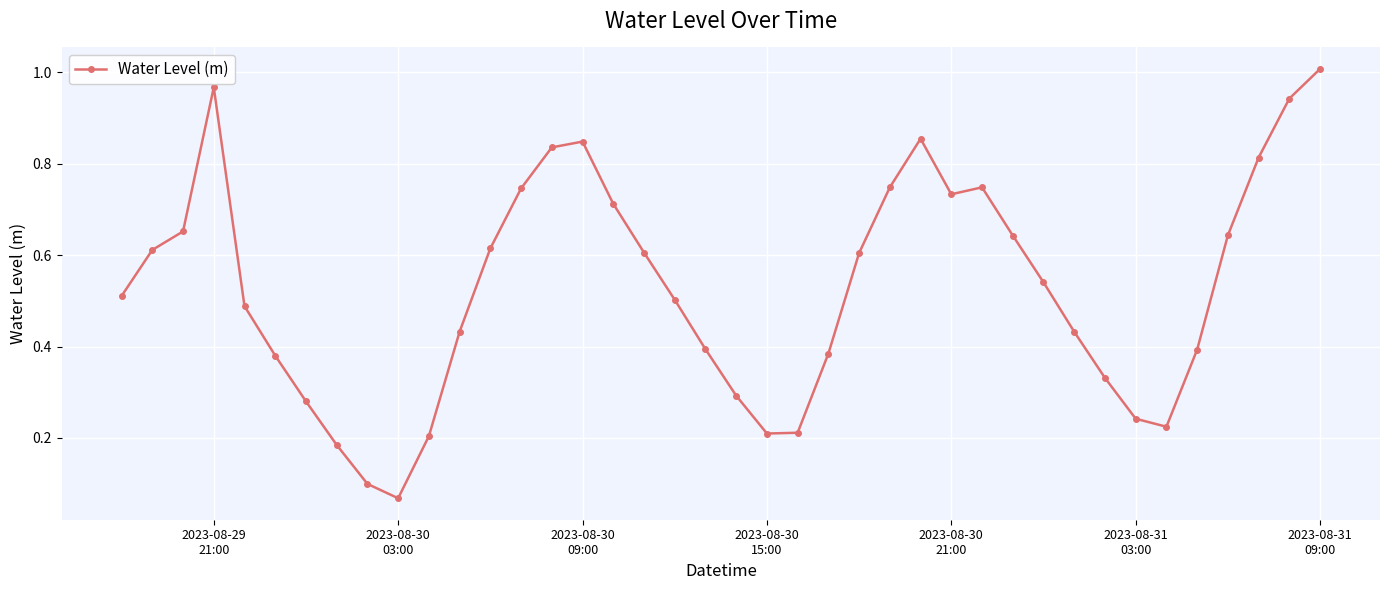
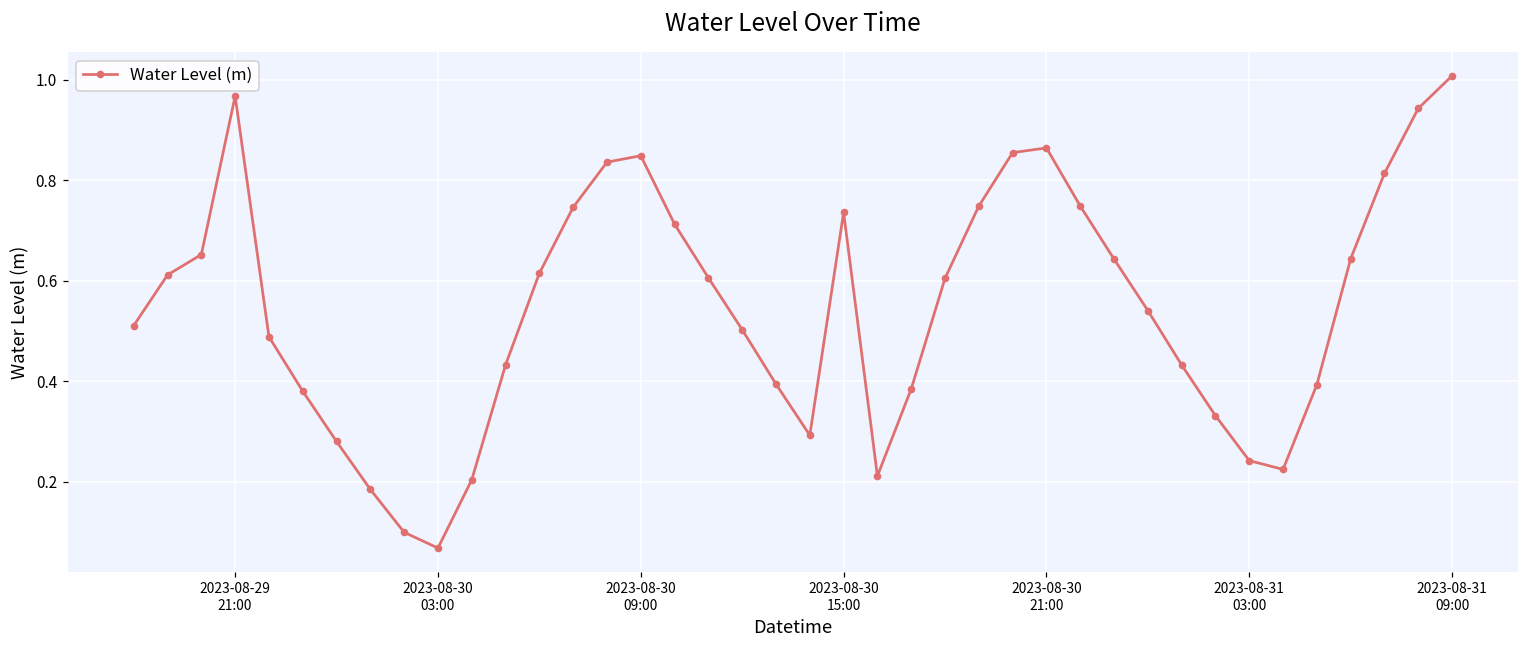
2023-08-30 15:00: 0.21 -> 0.74
2023-08-30 21:00: 0.73 -> 0.86
